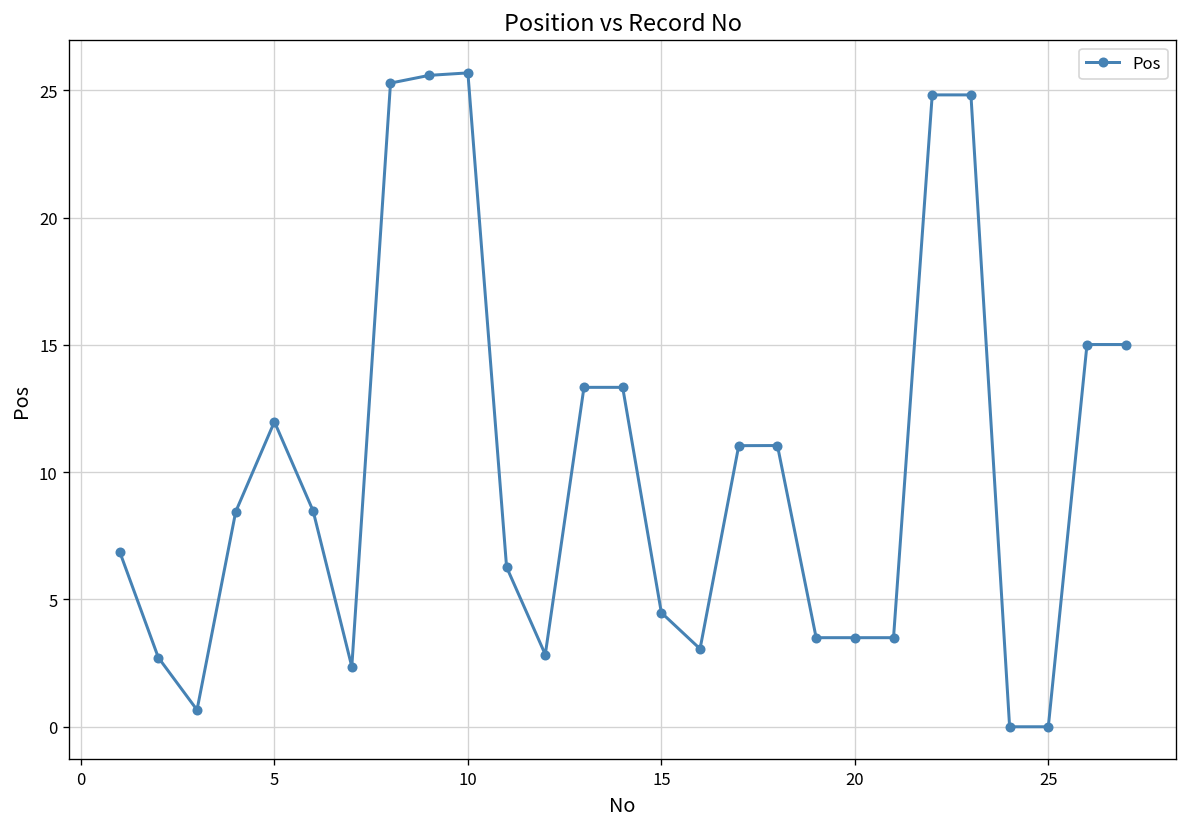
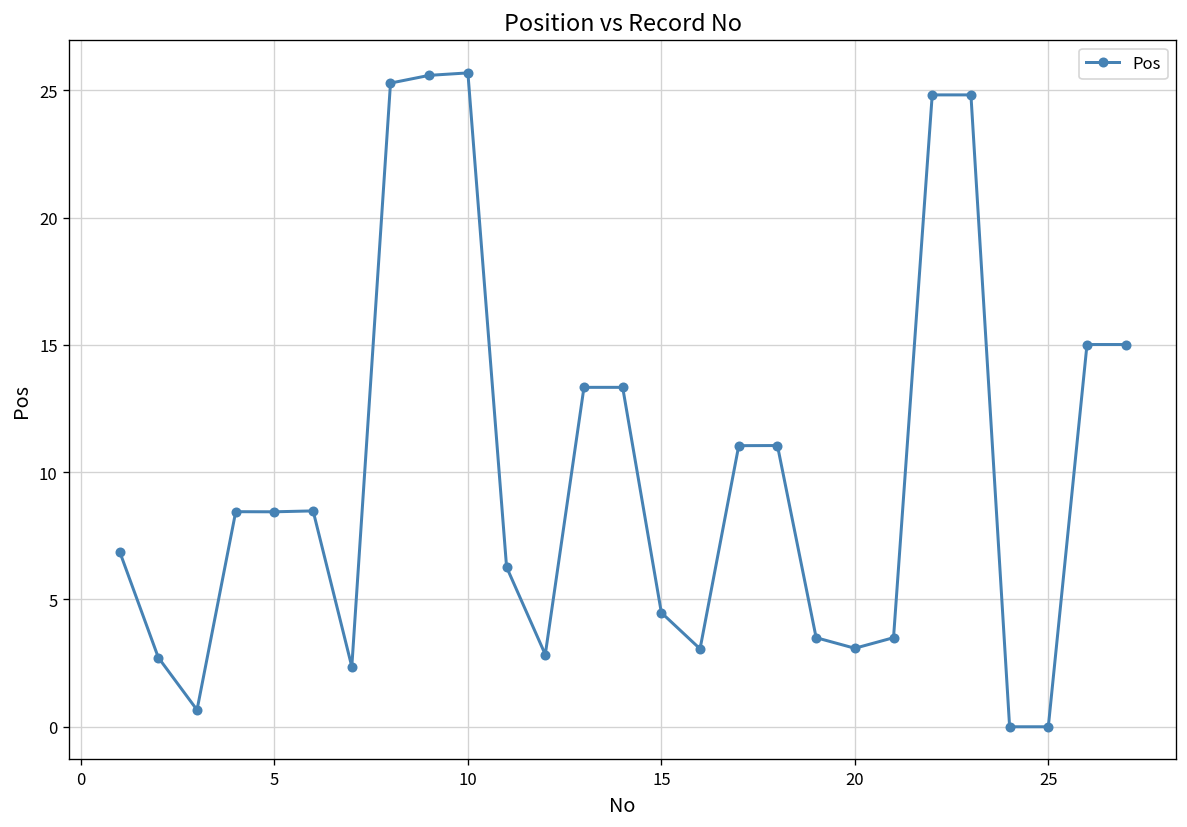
5: 12.0 -> 8.4
20: 3.5 -> 3.1
